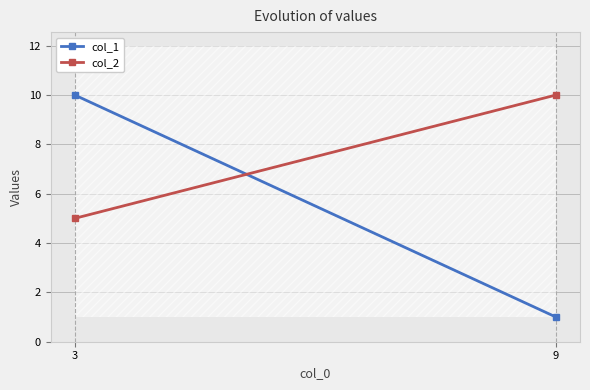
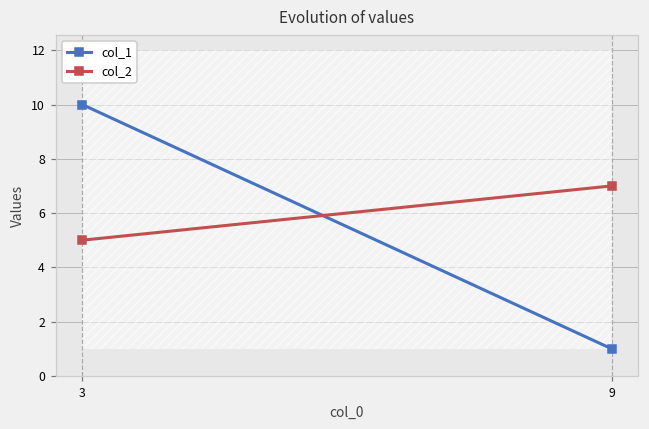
col_2, 9: 10 -> 7
